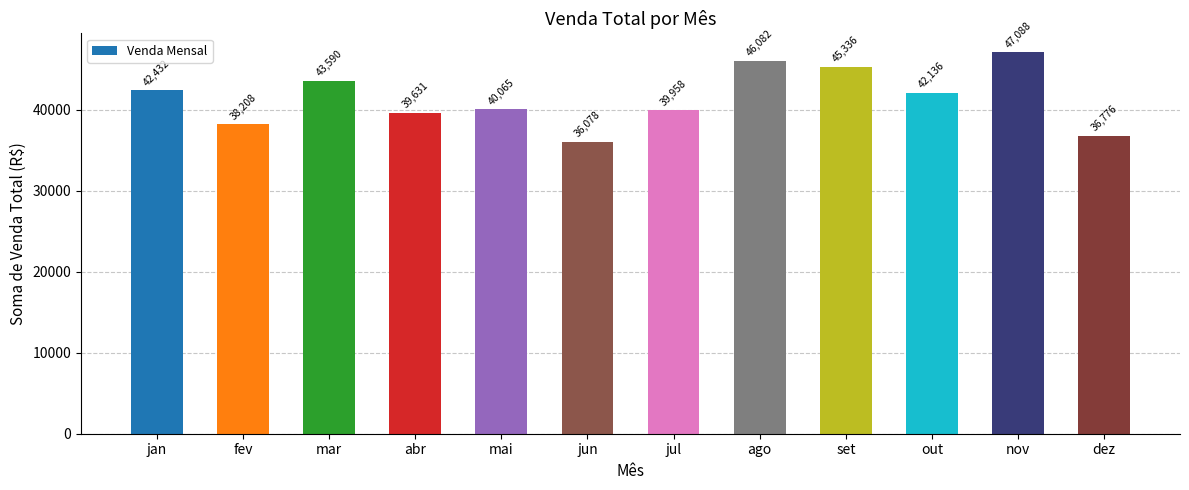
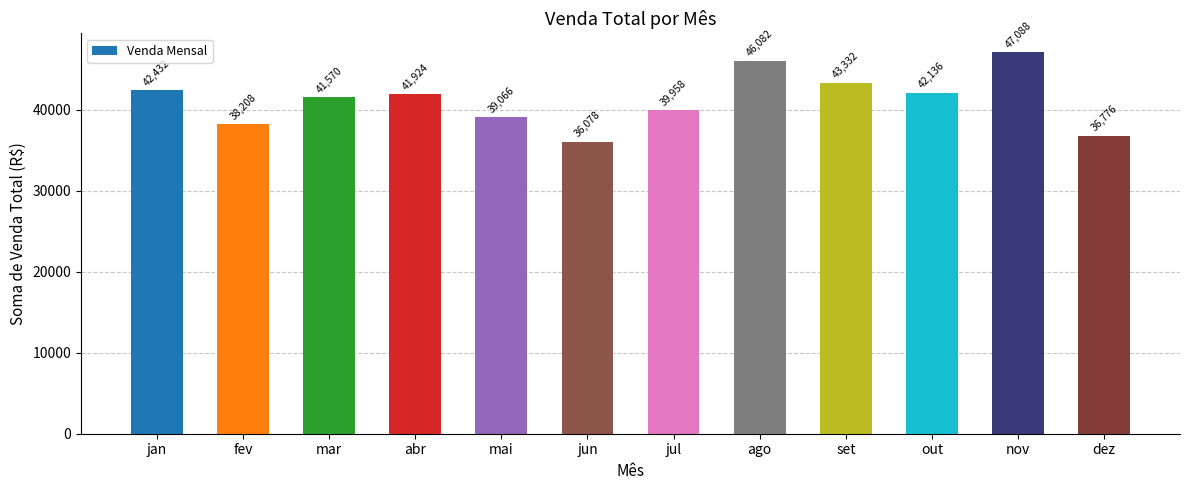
mar: 43,590 -> 41,570
abr: 39,631 -> 41,924
mai: 40,065 -> 39,066
set: 45,336 -> 43,332
